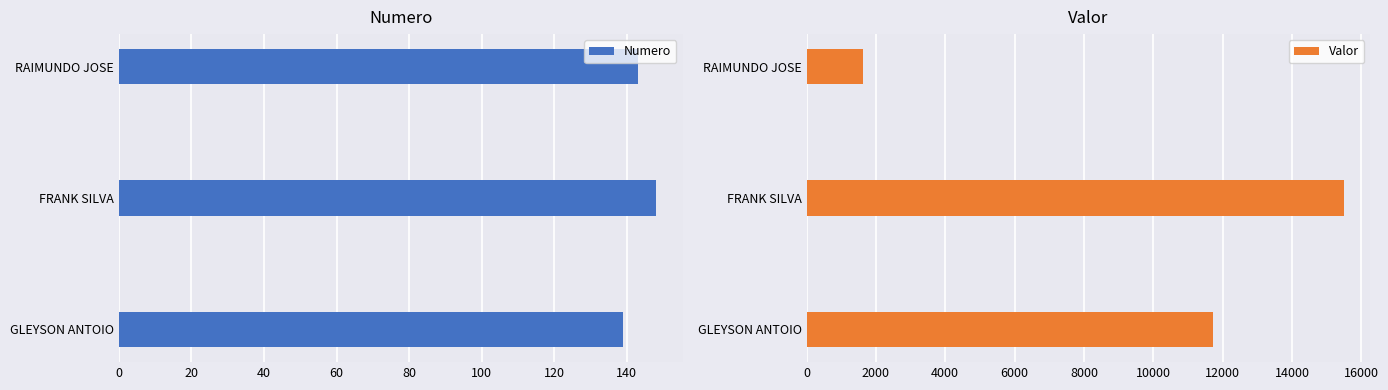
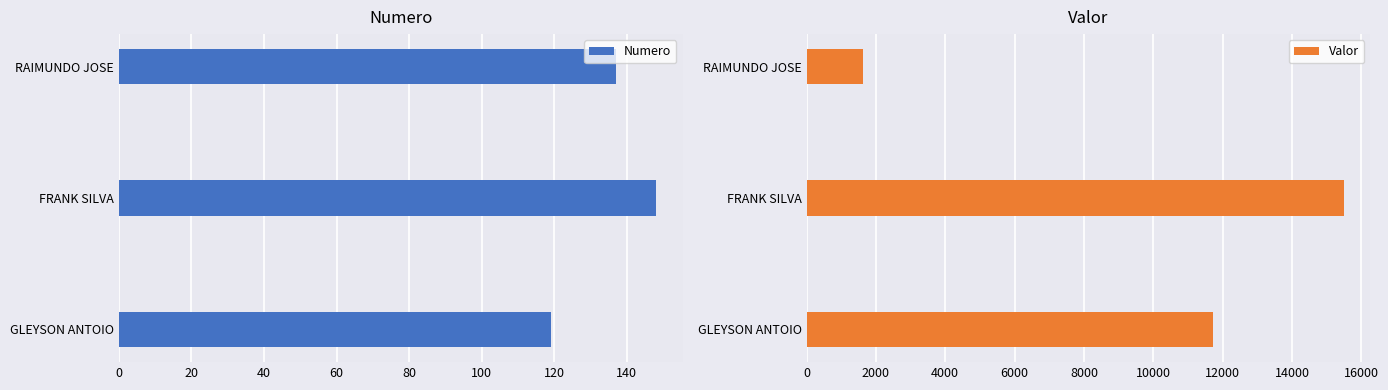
Numero, RAIMUNDO JOSE: 143 -> 137
Numero, GLEYSON ANTOIO: 139 -> 119
